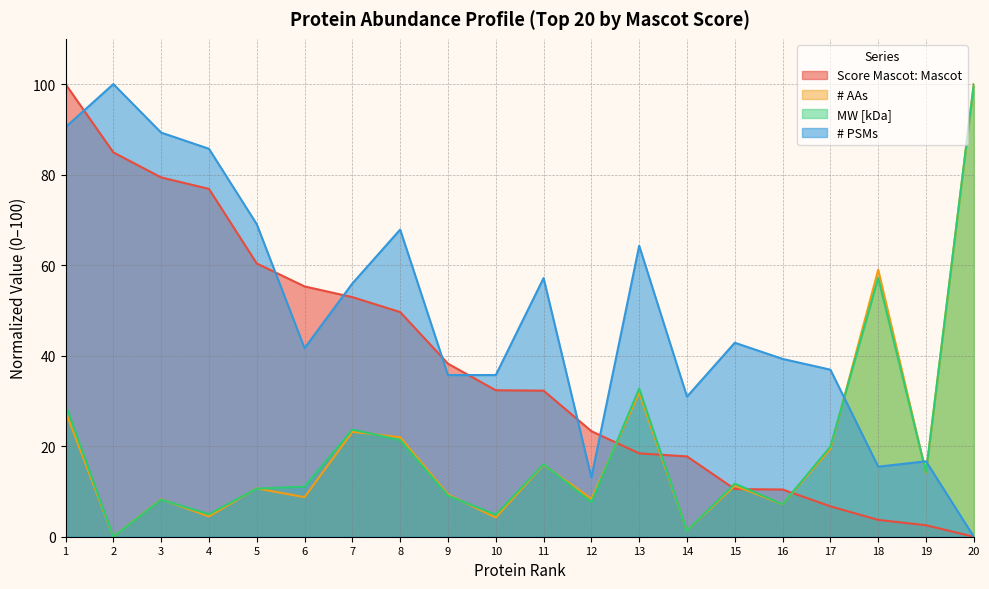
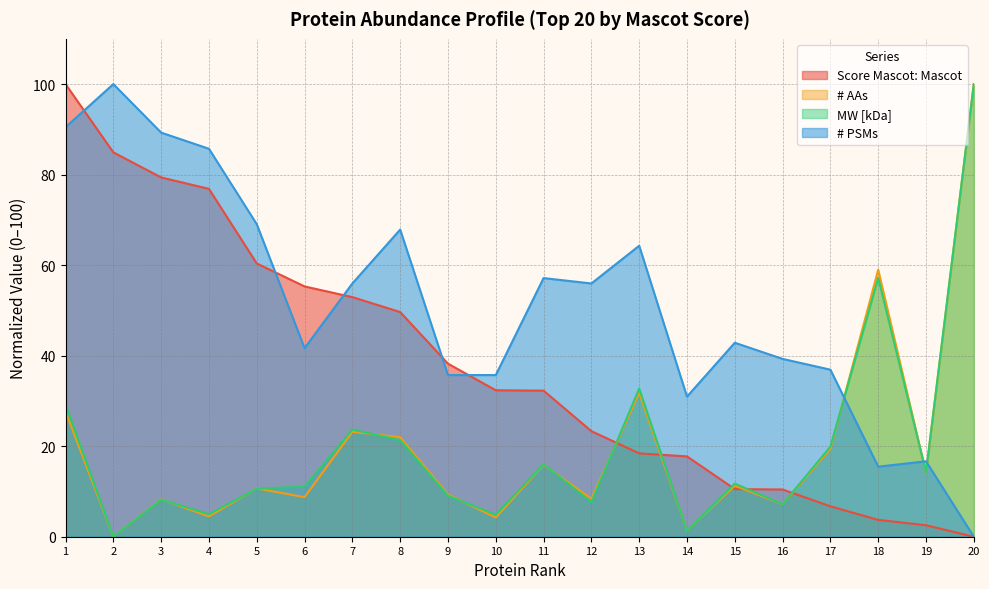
# PSMs, 12: 13 -> 56
